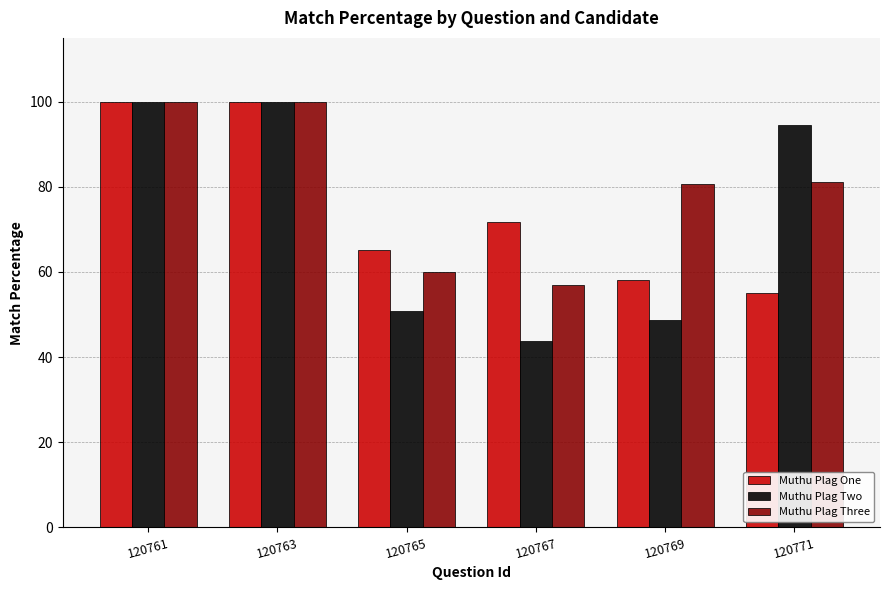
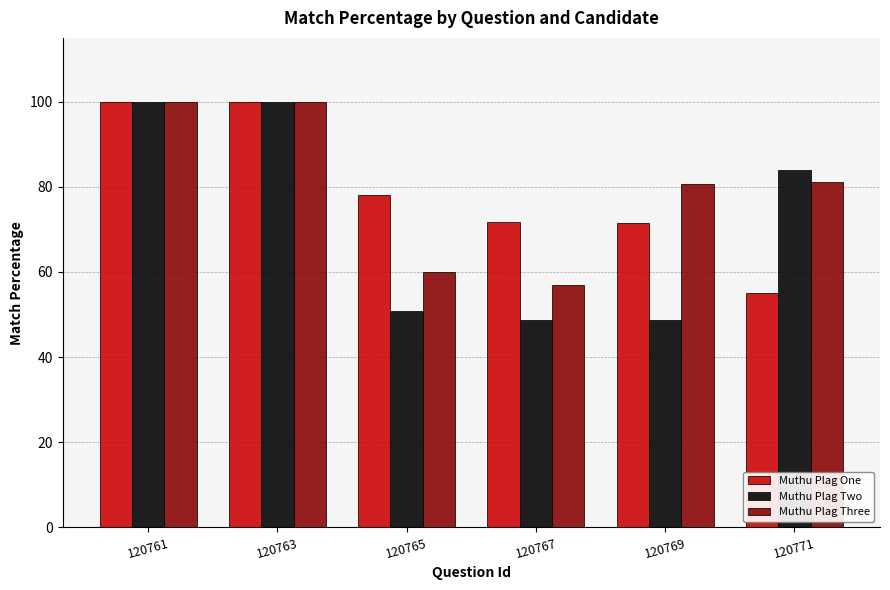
Muthu Plag One, 120765: 65 -> 78
Muthu Plag Two, 120767: 44 -> 49
Muthu Plag One, 120769: 58 -> 71
Muthu Plag Two, 120771: 95 -> 84
